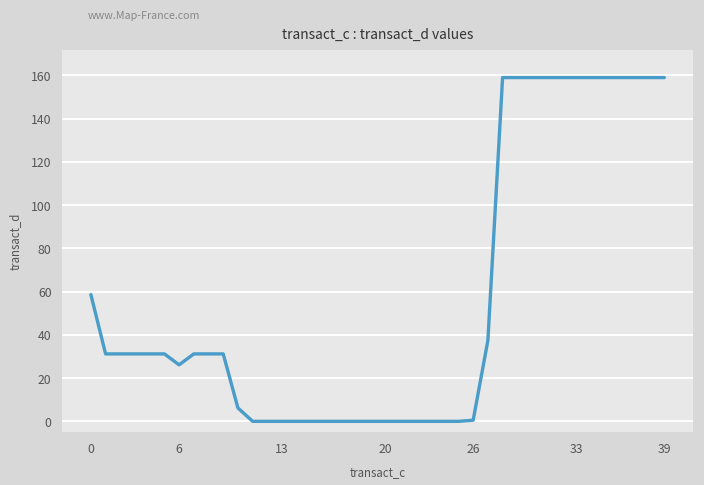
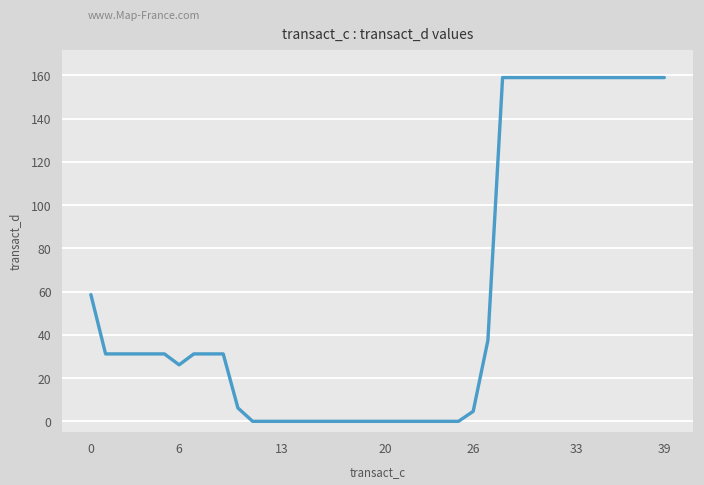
26: 1 -> 5
